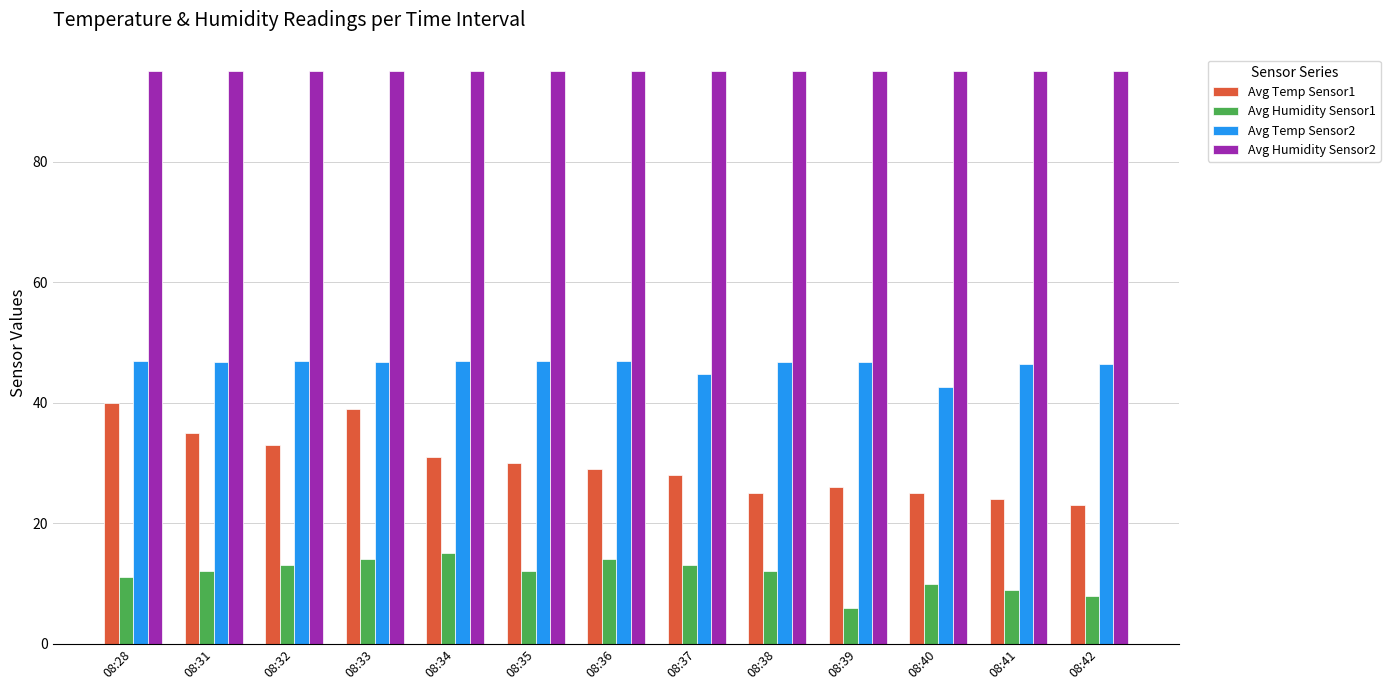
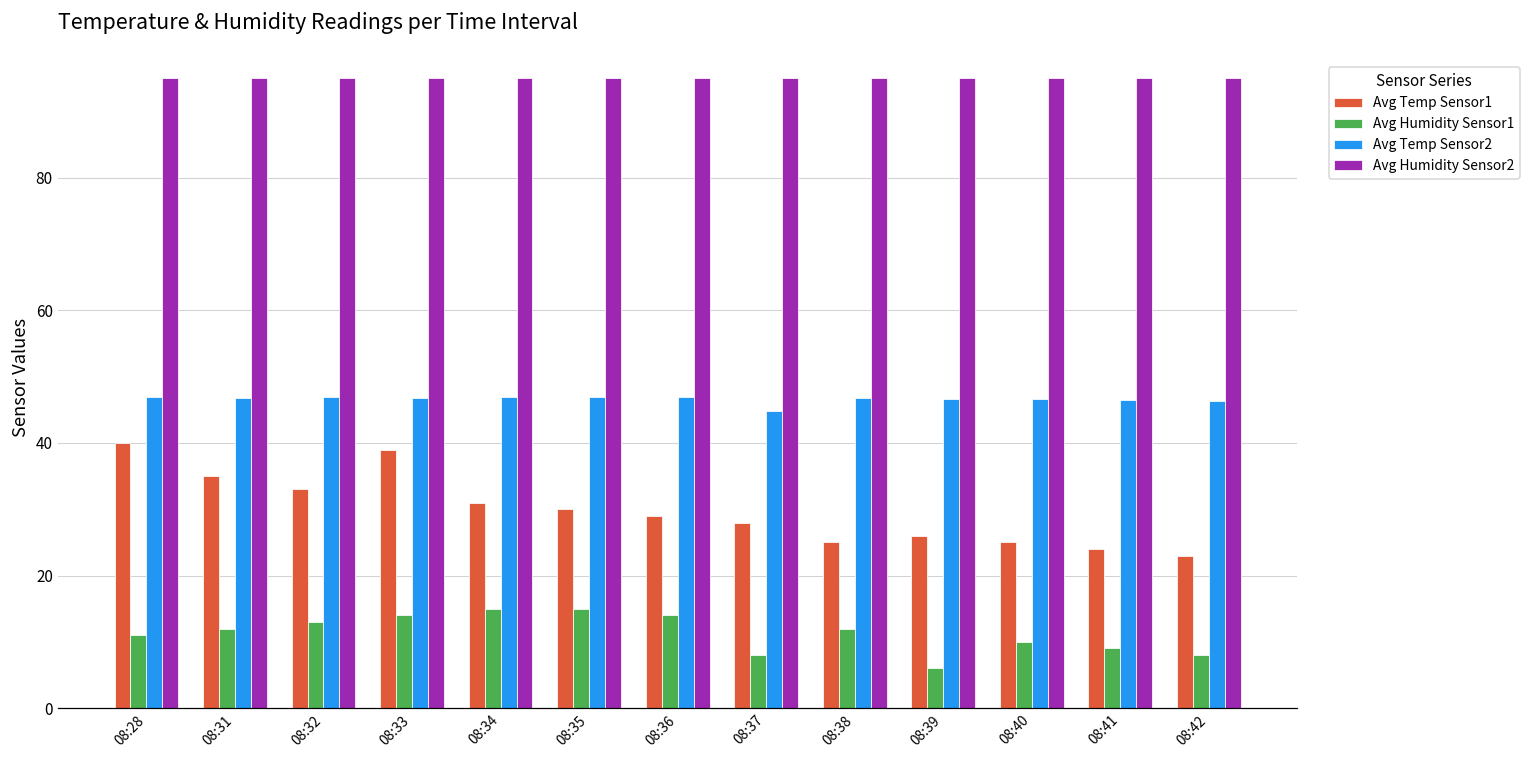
Avg Humidity Sensor1, 08:35: 12 -> 15
Avg Humidity Sensor1, 08:37: 13 -> 8
Avg Temp Sensor2, 08:40: 43 -> 47
